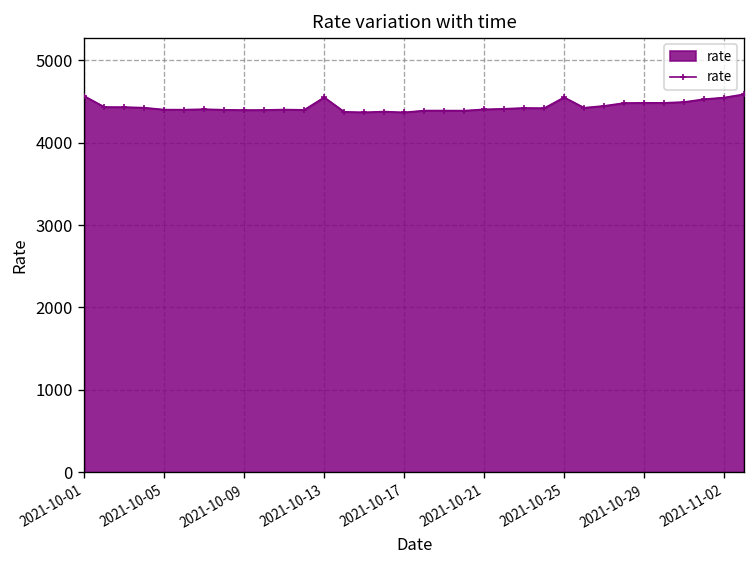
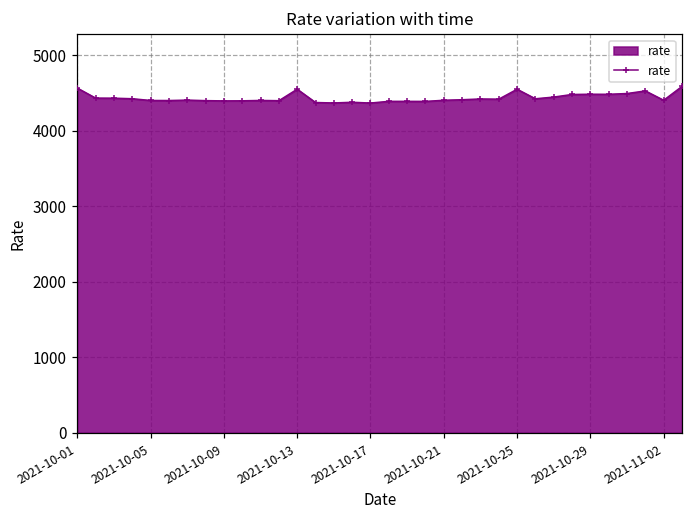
2021-11-02: 4500 -> 4400
